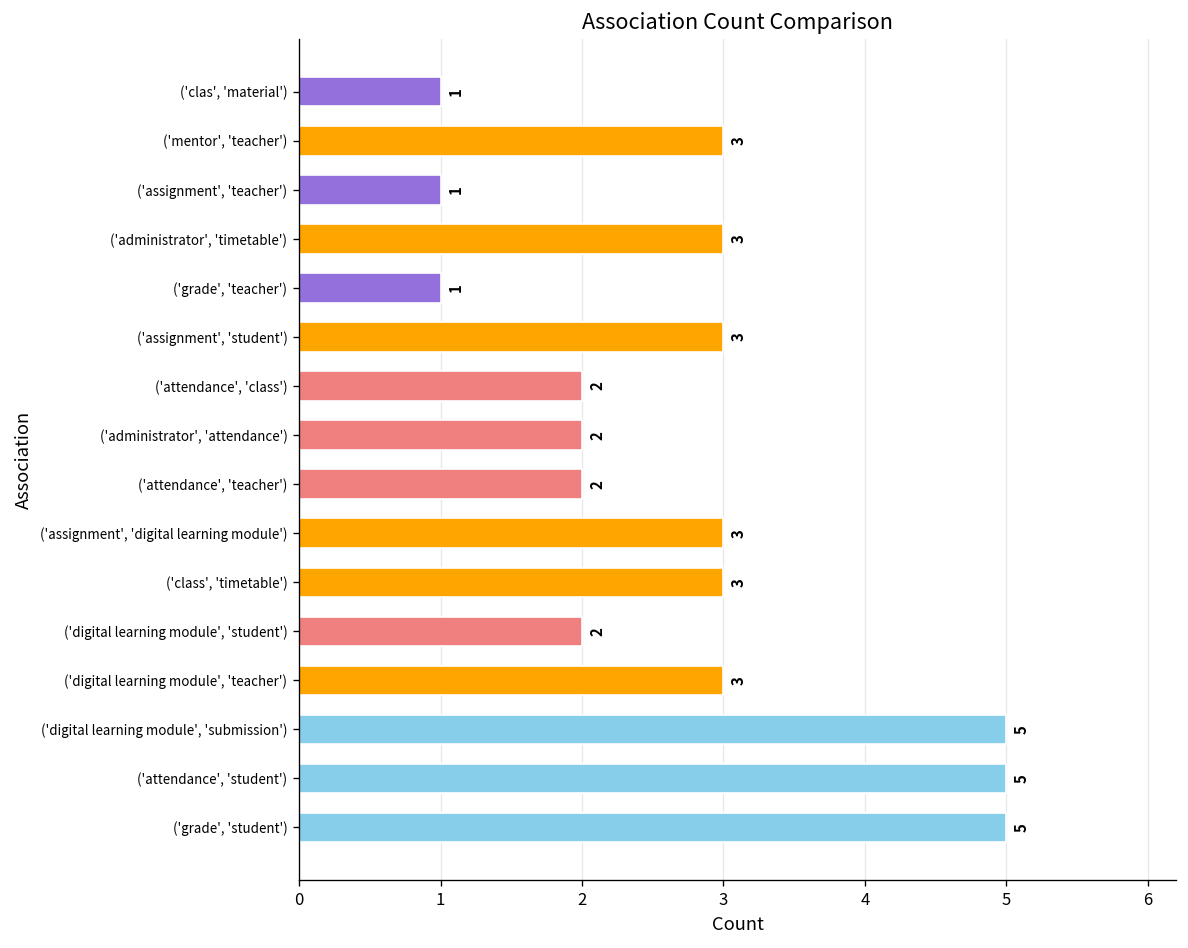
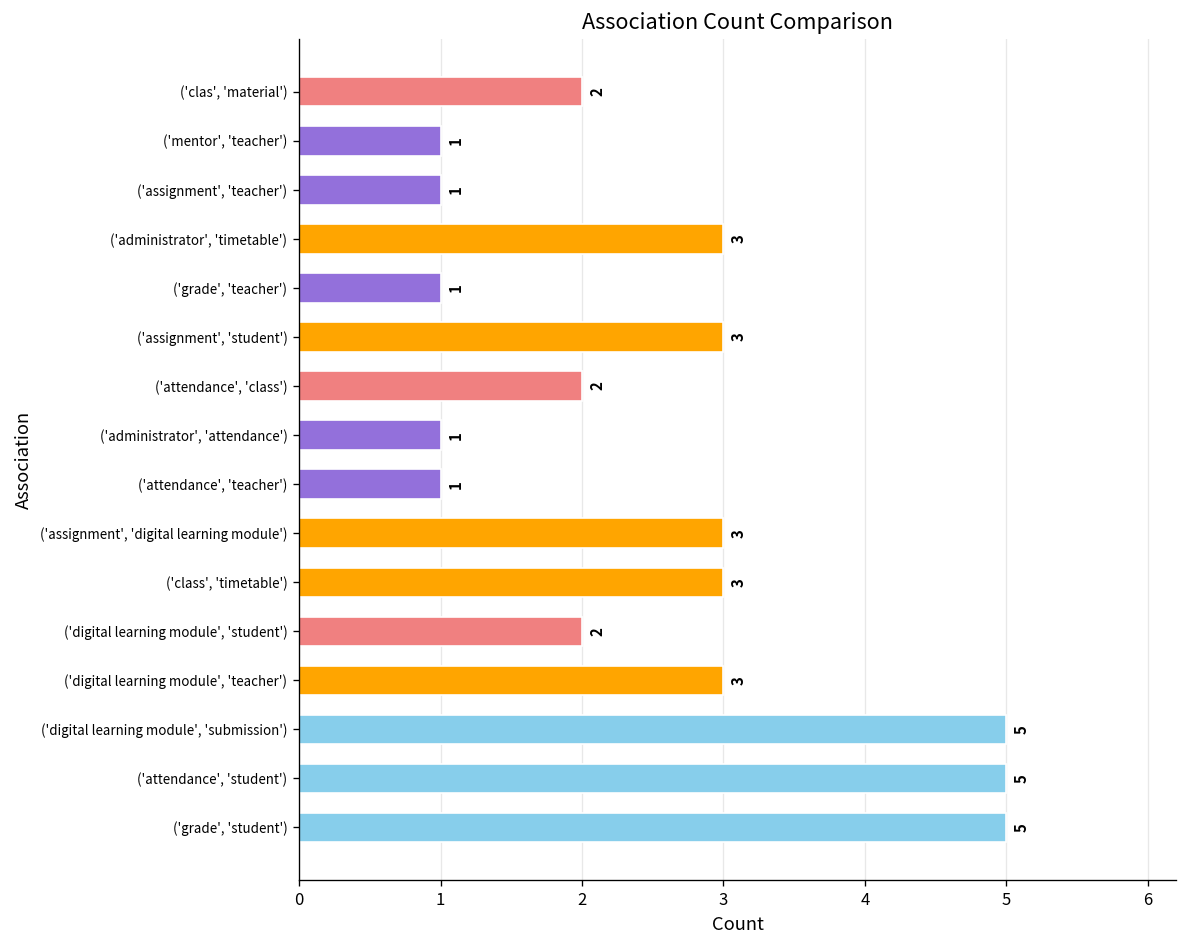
('clas', 'material'): 1 -> 2
('mentor', 'teacher'): 3 -> 1
('administrator', 'attendance'): 2 -> 1
('attendance', 'teacher'): 2 -> 1
